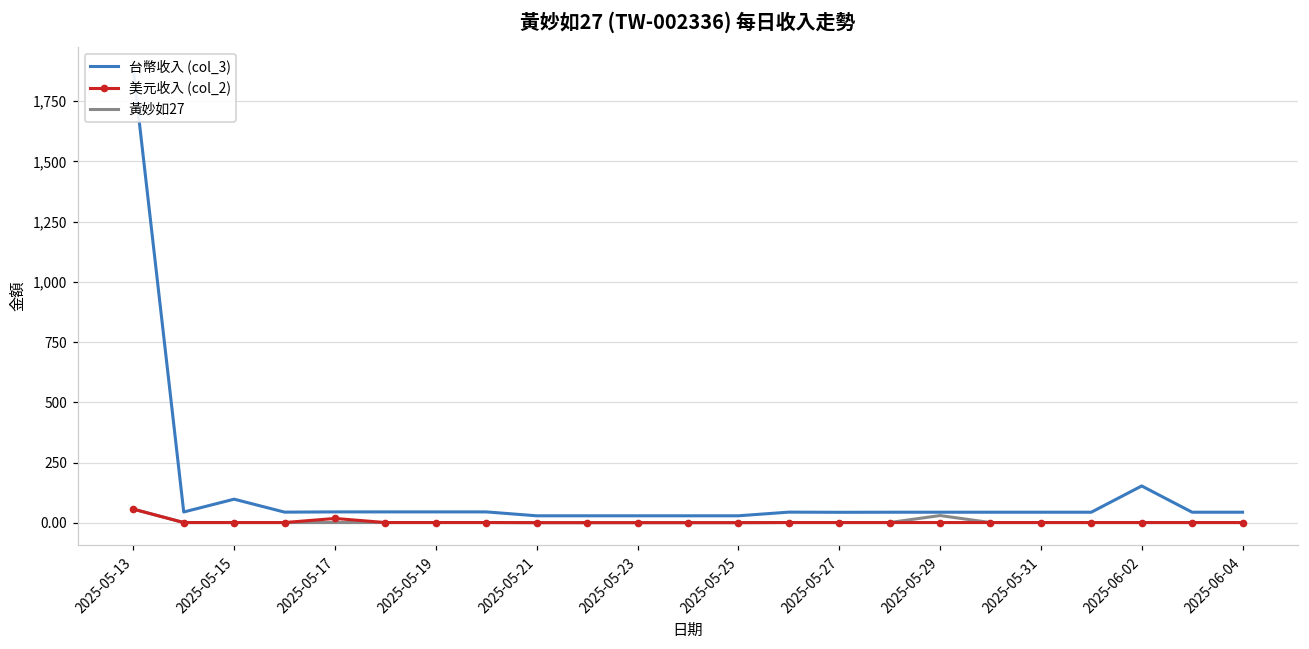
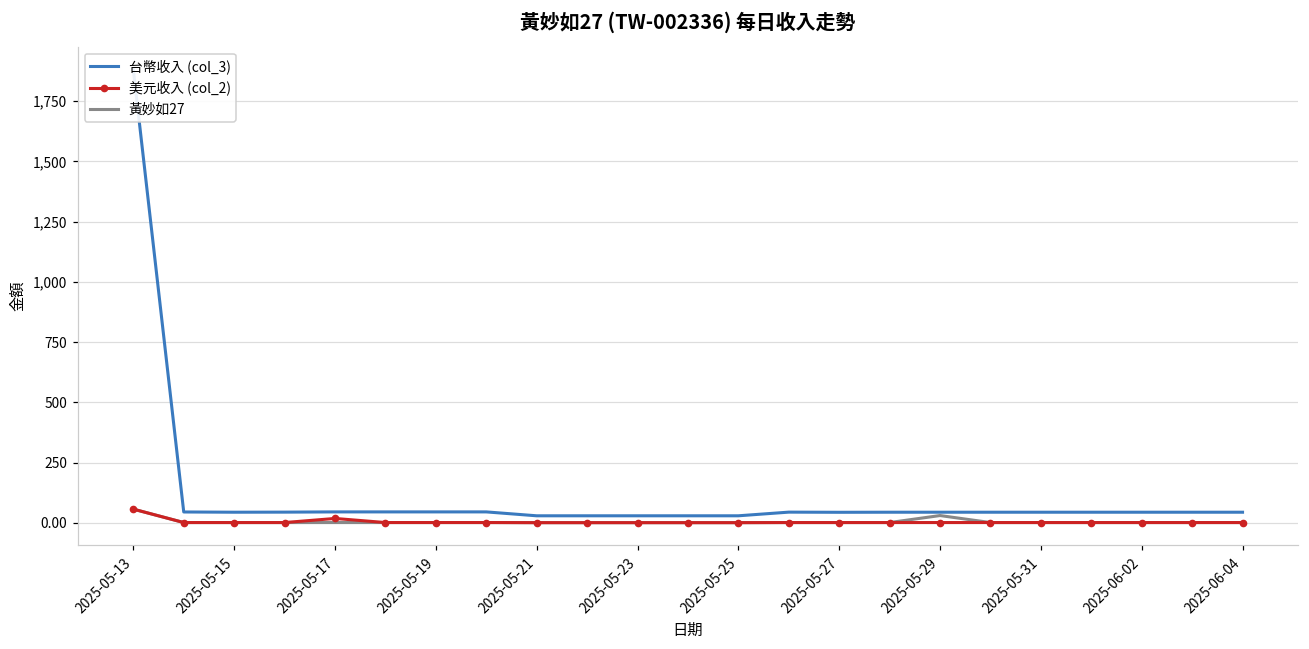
台幣收入 (col_3), 2025-05-15: 100 -> 40
台幣收入 (col_3), 2025-06-02: 150 -> 40
